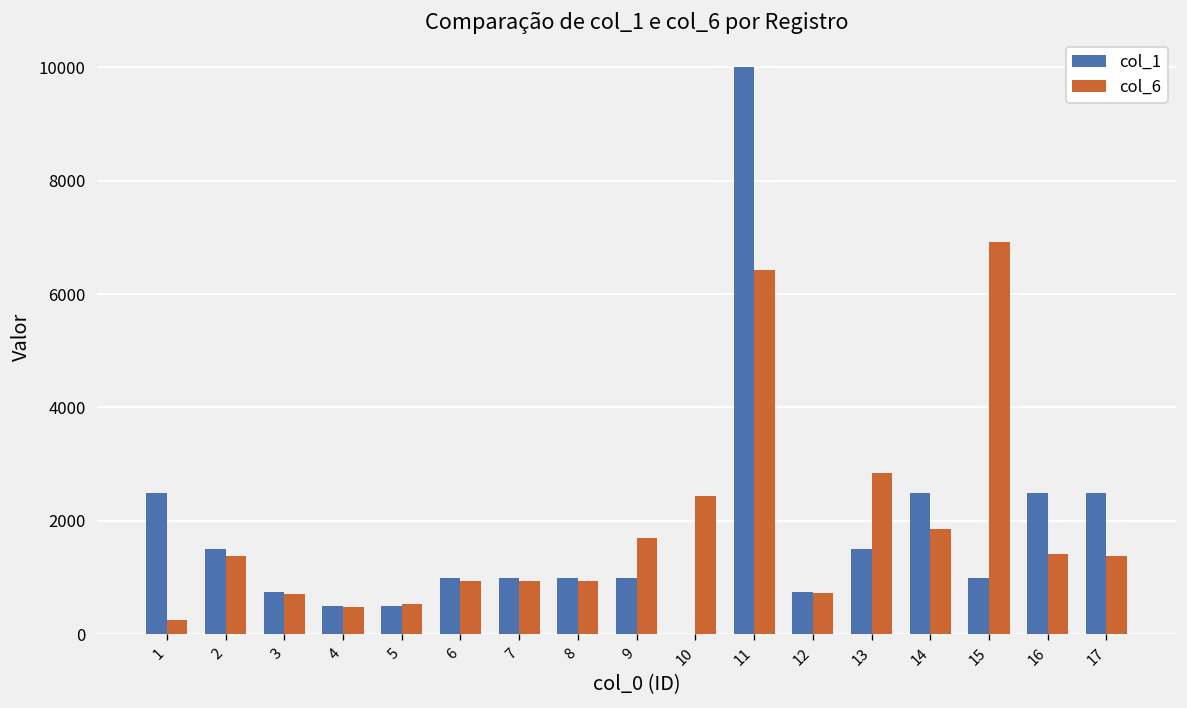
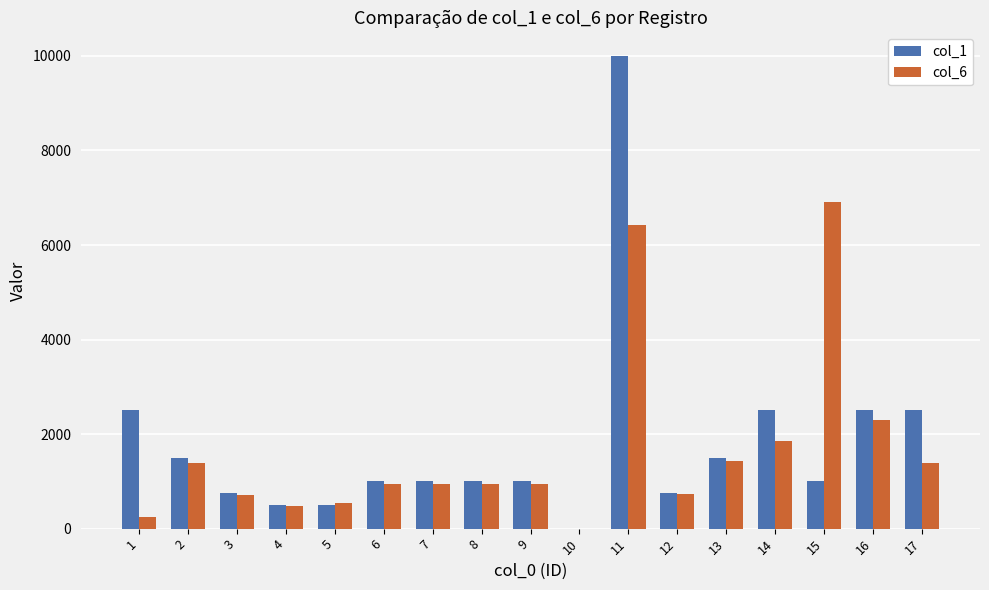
col_6, 9: 1700 -> 900
col_6, 10: 2400 -> 0
col_6, 13: 2800 -> 1400
col_6, 16: 1400 -> 2300
